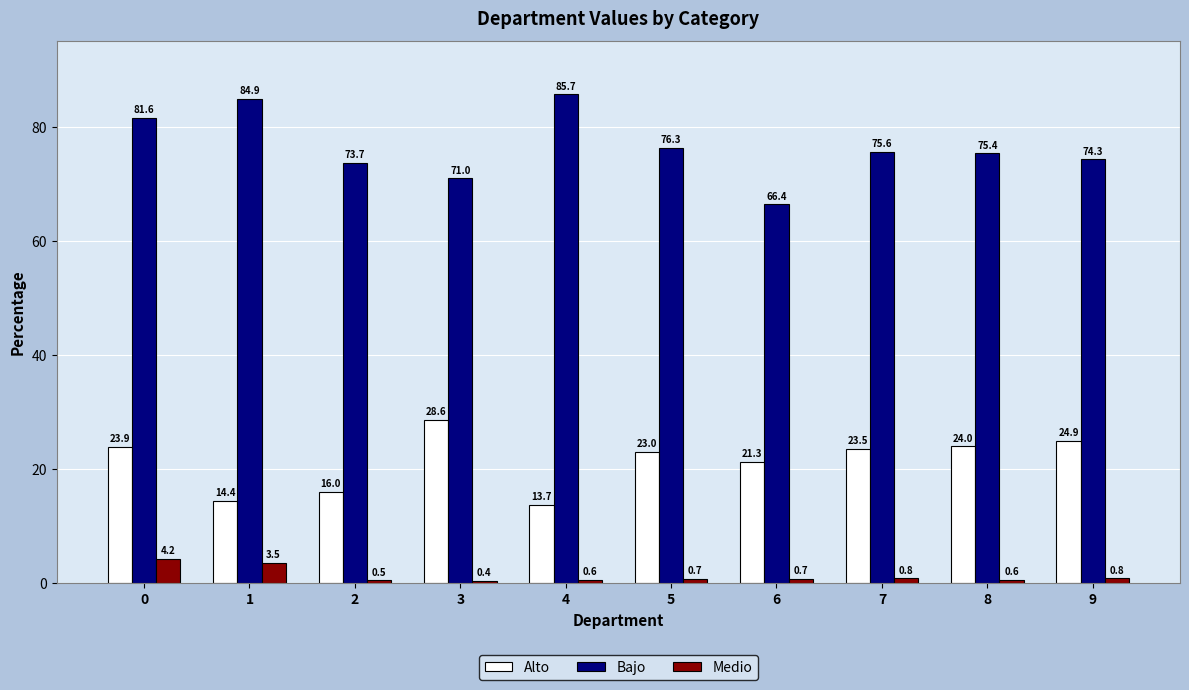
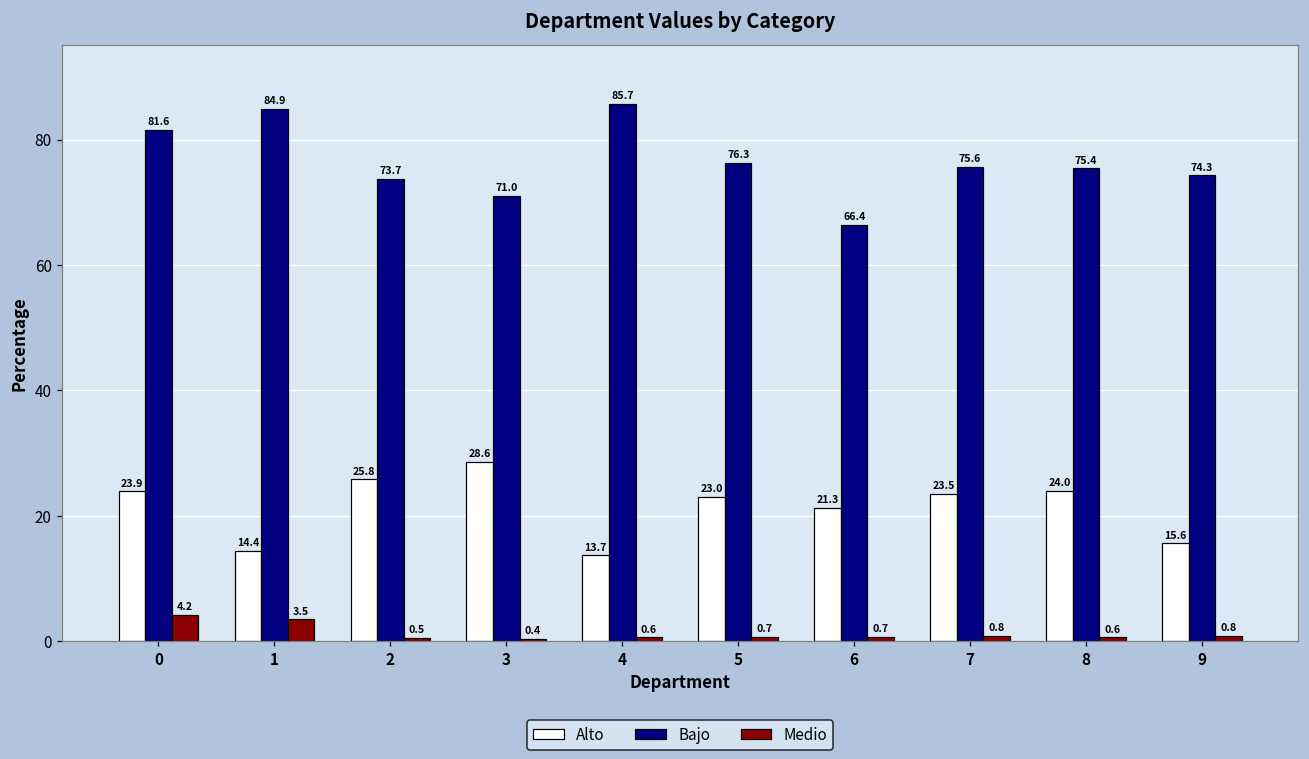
Alto, 2: 16.0 -> 25.8
Alto, 9: 24.9 -> 15.6
